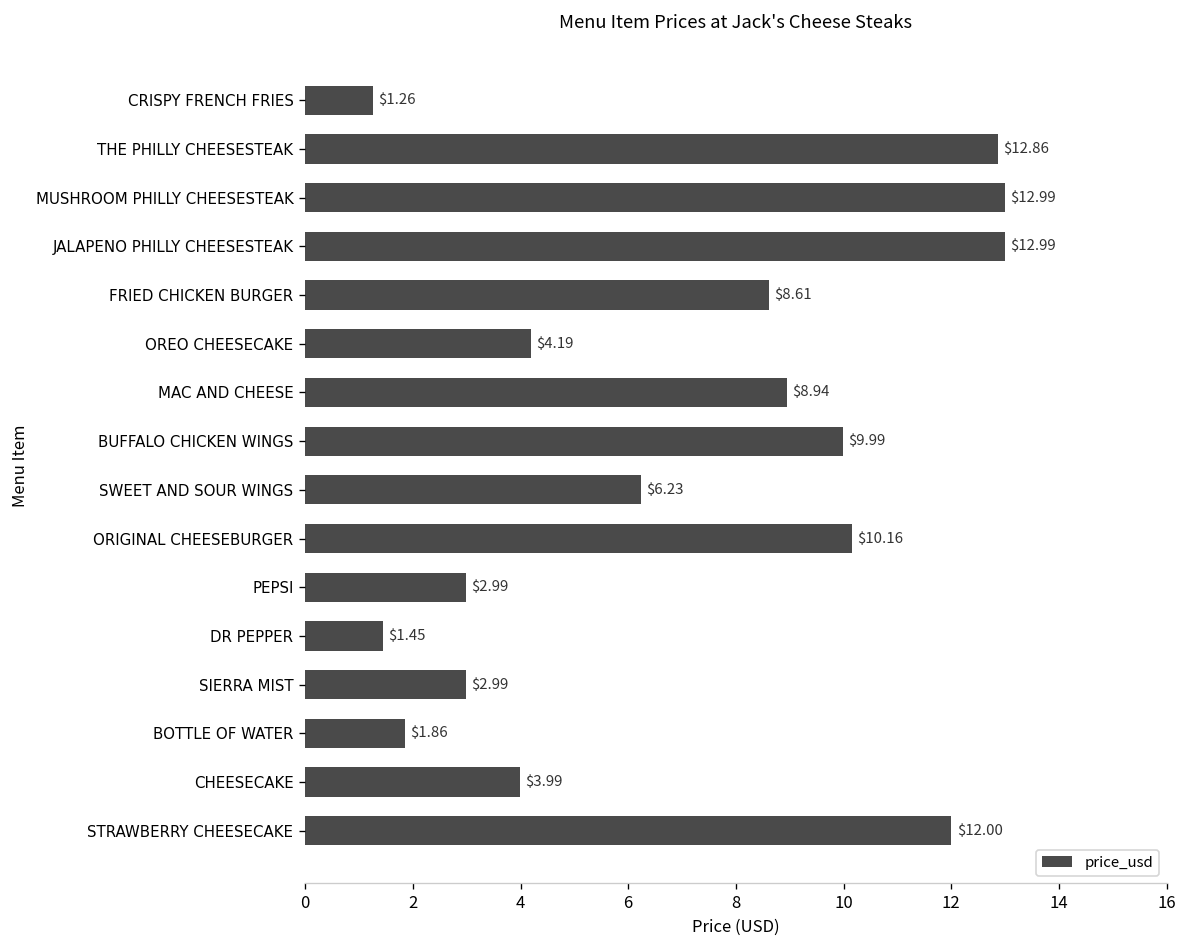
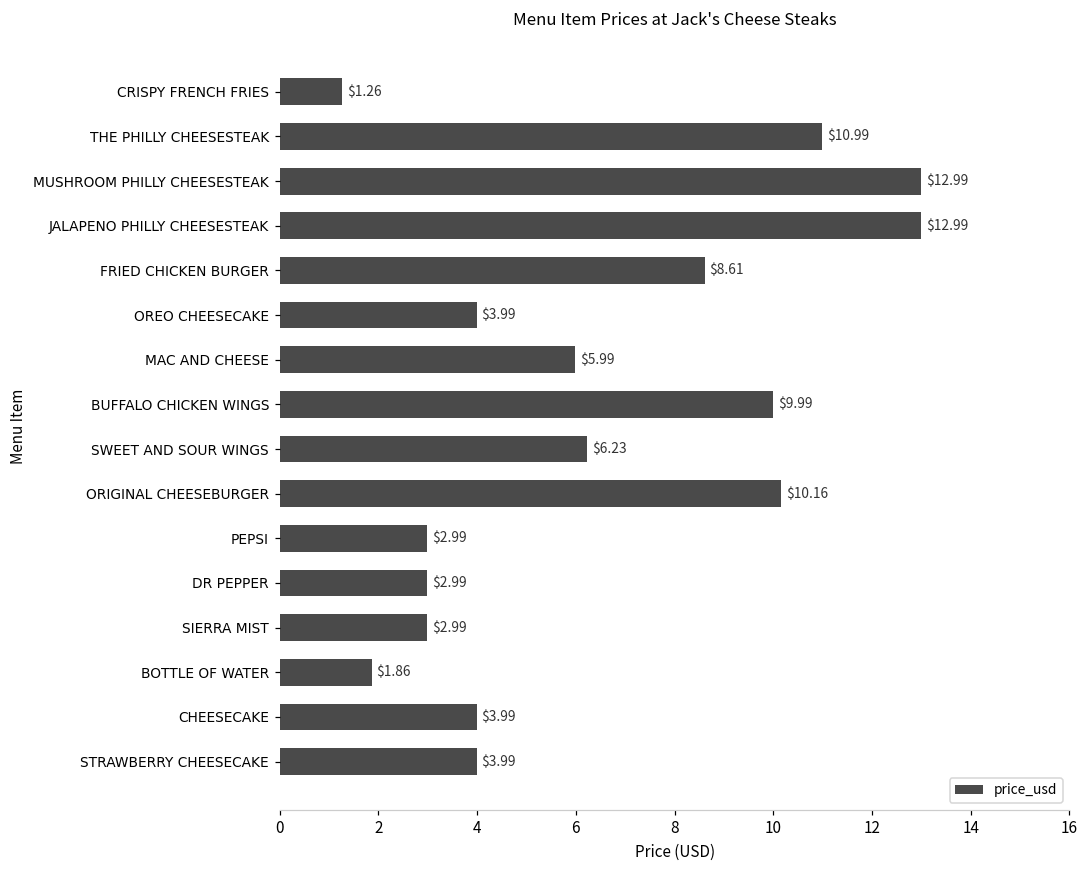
THE PHILLY CHEESESTEAK: $12.86 -> $10.99
OREO CHEESECAKE: $4.19 -> $3.99
MAC AND CHEESE: $8.94 -> $5.99
DR PEPPER: $1.45 -> $2.99
STRAWBERRY CHEESECAKE: $12.00 -> $3.99
